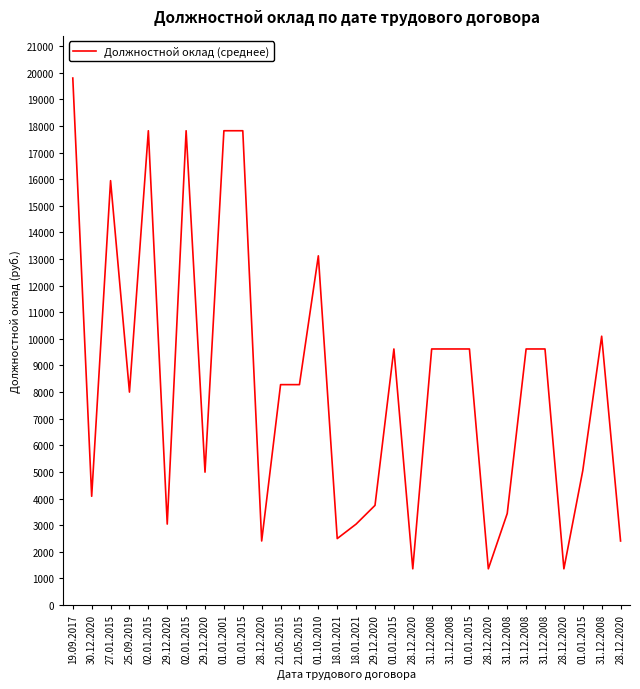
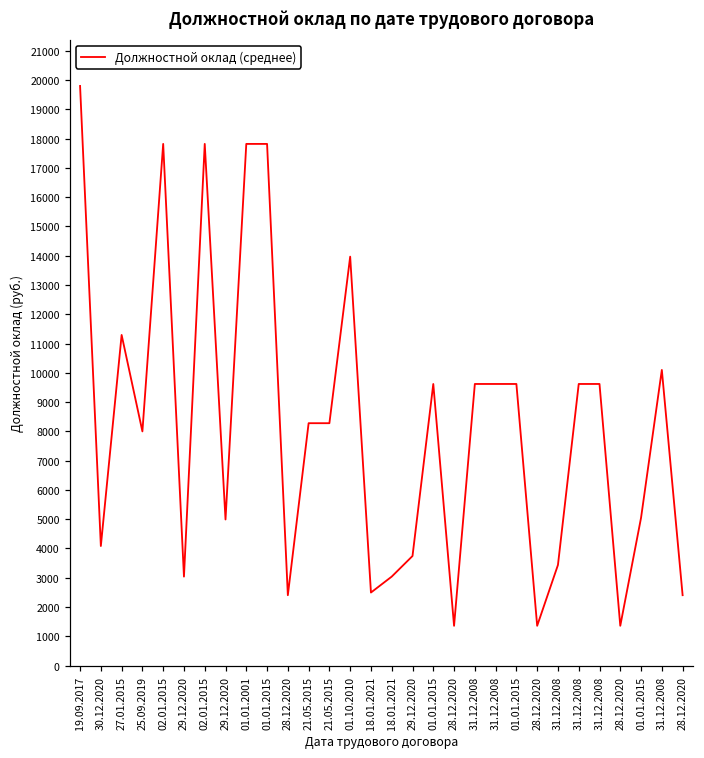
27.01.2015: 15900 -> 11300
01.10.2010: 13100 -> 14000
